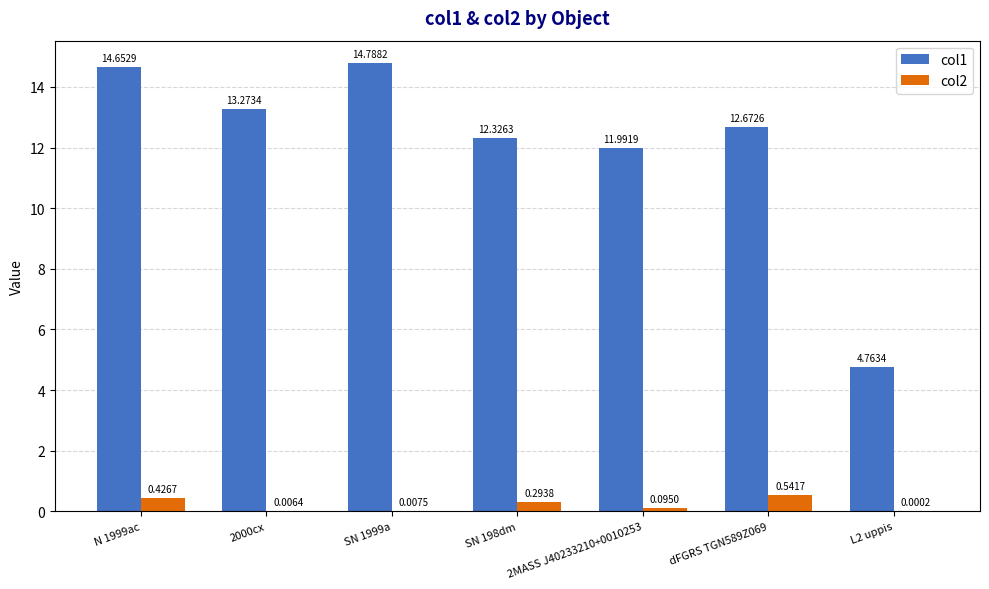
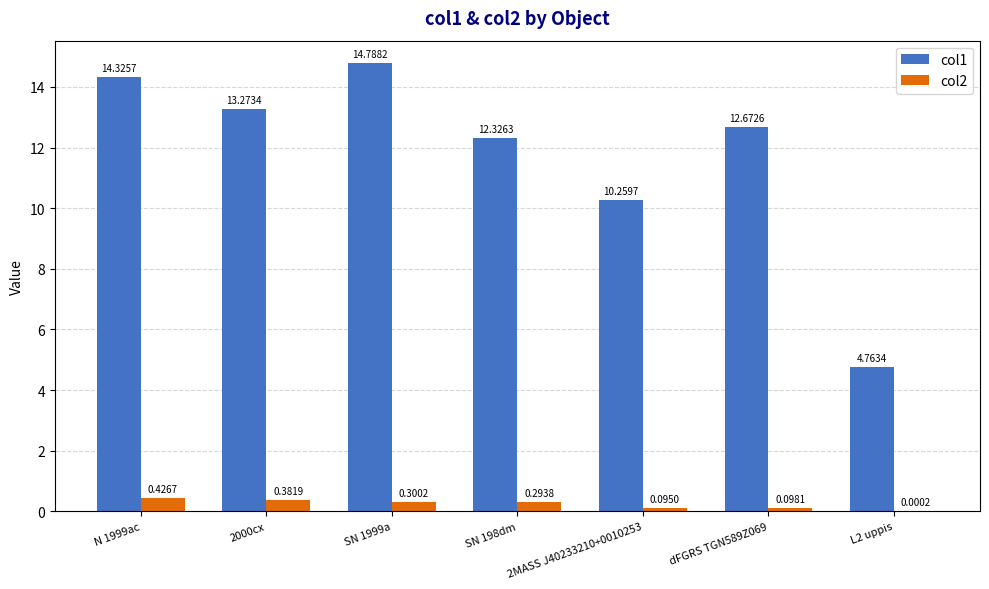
col1, N 1999ac: 14.6529 -> 14.3257
col2, 2000cx: 0.0064 -> 0.3819
col2, SN 1999a: 0.0075 -> 0.3002
col1, 2MASS J40233210+0010253: 11.9919 -> 10.2597
col2, dFGRS TGN589Z069: 0.5417 -> 0.0981
